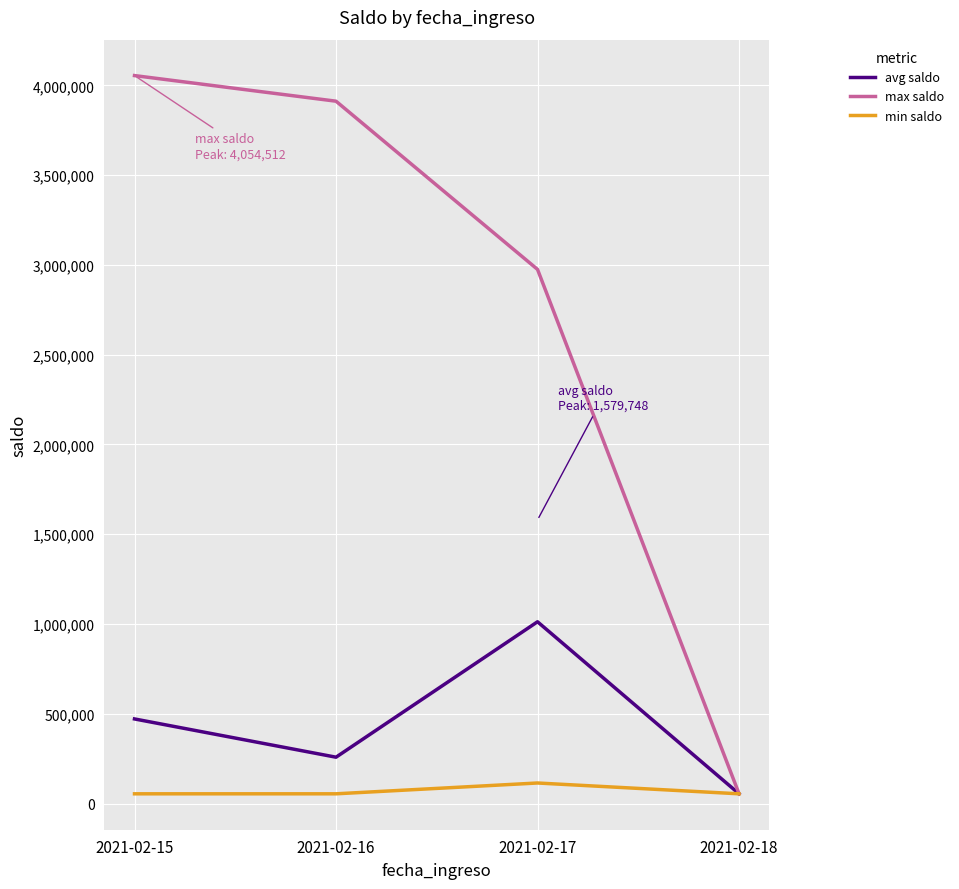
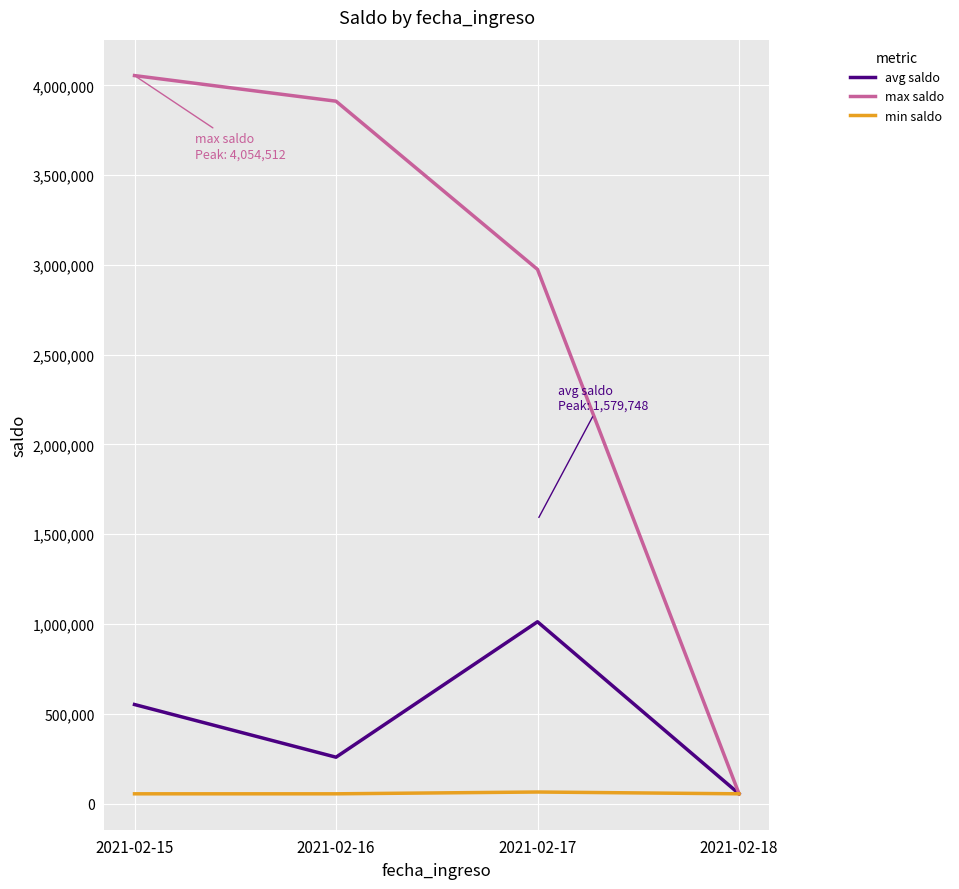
avg saldo, 2021-02-15: 470,000 -> 550,000
min saldo, 2021-02-17: 110,000 -> 60,000
